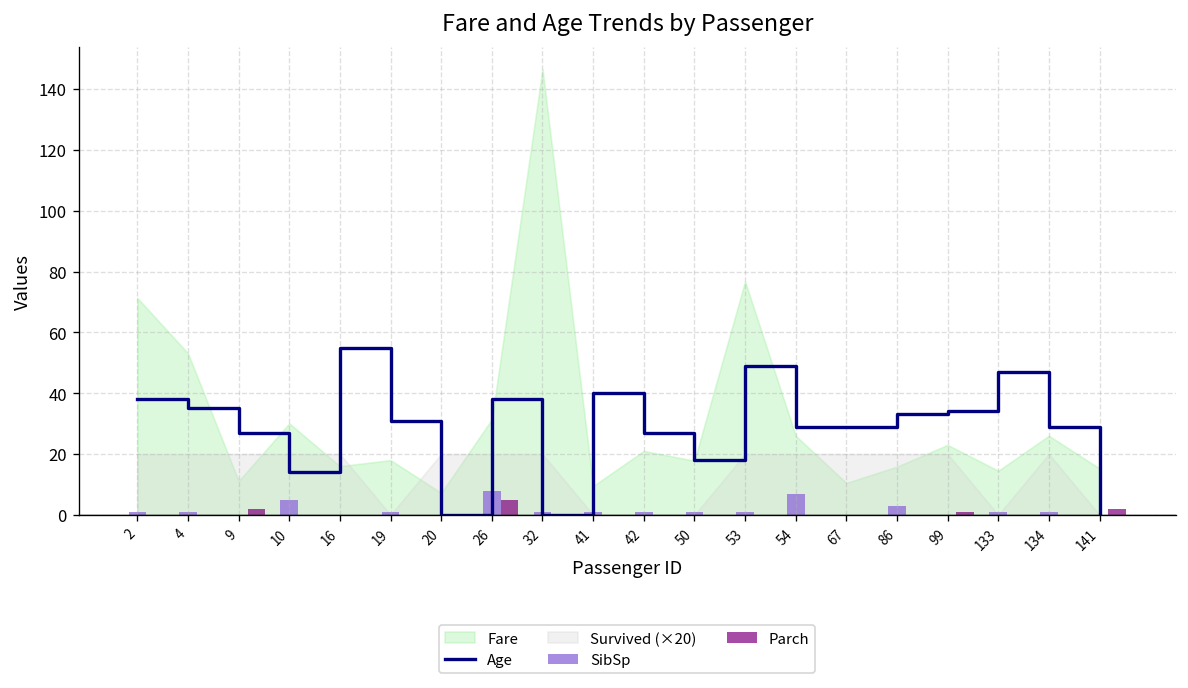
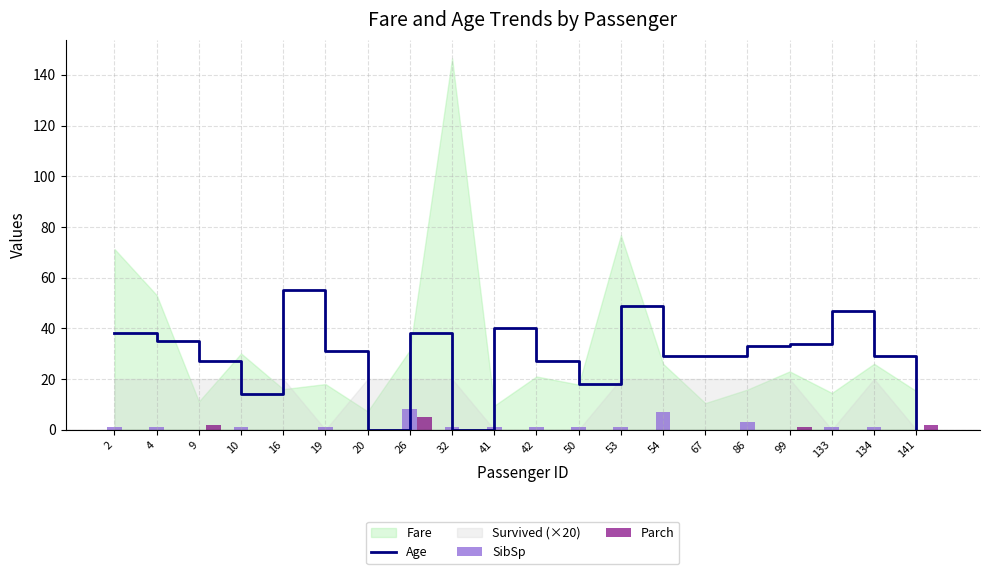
SibSp, 10: 5 -> 1
